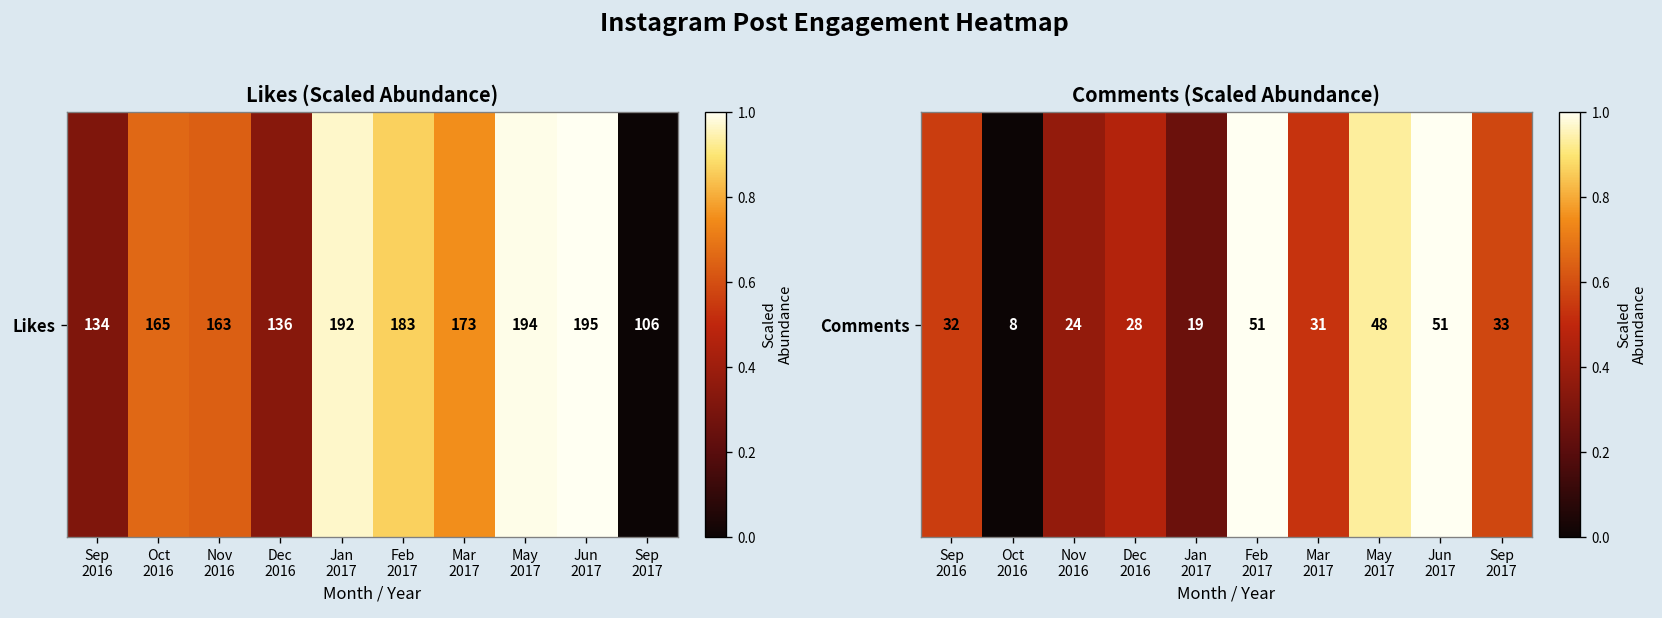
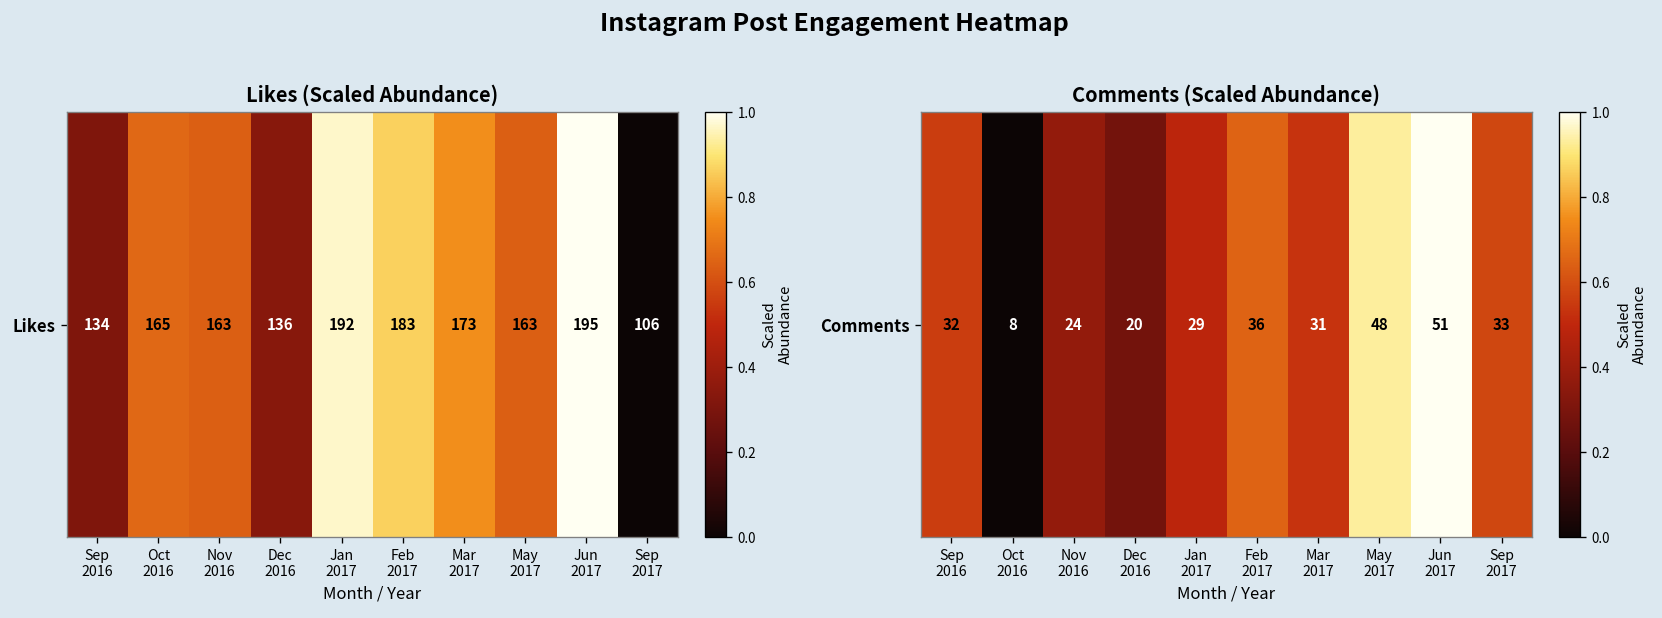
Likes (Scaled Abundance), Likes, May 2017: 194 -> 163
Comments (Scaled Abundance), Comments, Dec 2016: 28 -> 20
Comments (Scaled Abundance), Comments, Jan 2017: 19 -> 29
Comments (Scaled Abundance), Comments, Feb 2017: 51 -> 36
